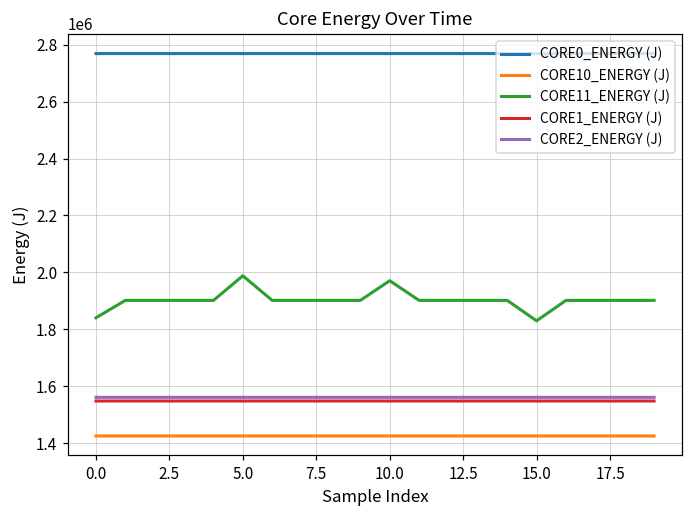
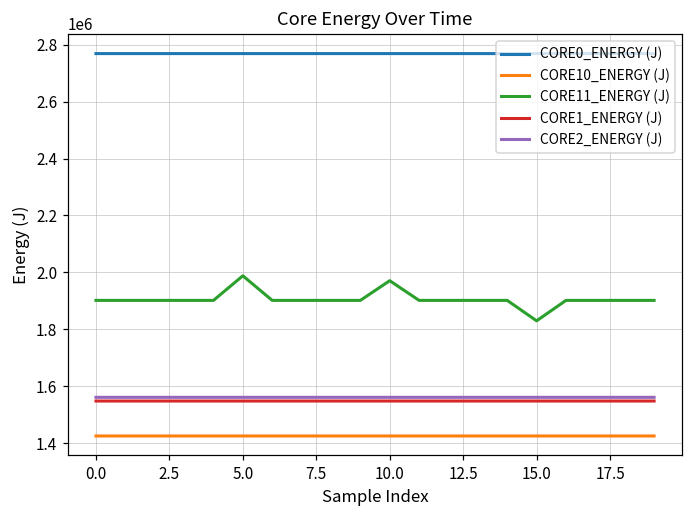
CORE11_ENERGY (J), 0.0: 1840000 -> 1900000
